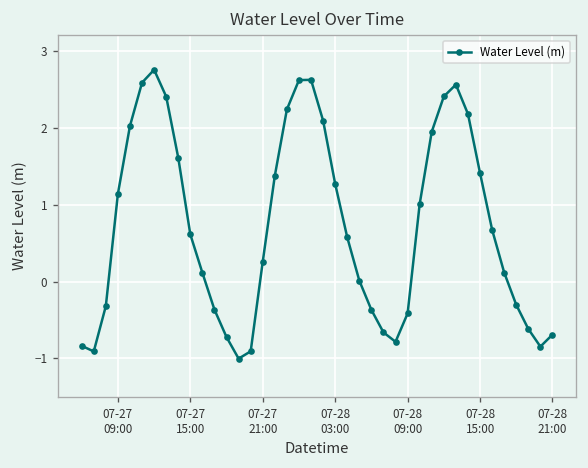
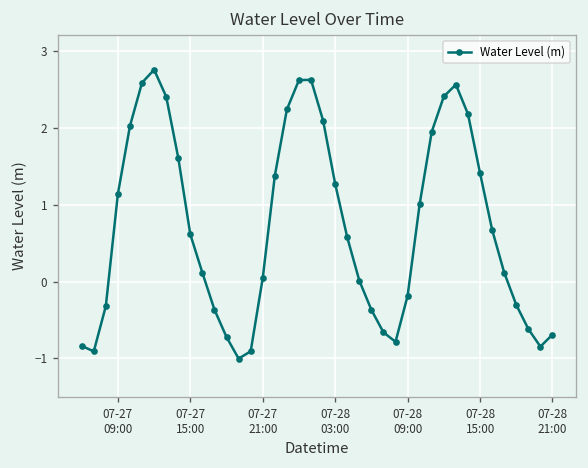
07-27 21:00: 0.3 -> 0.0
07-28 09:00: -0.4 -> -0.2
